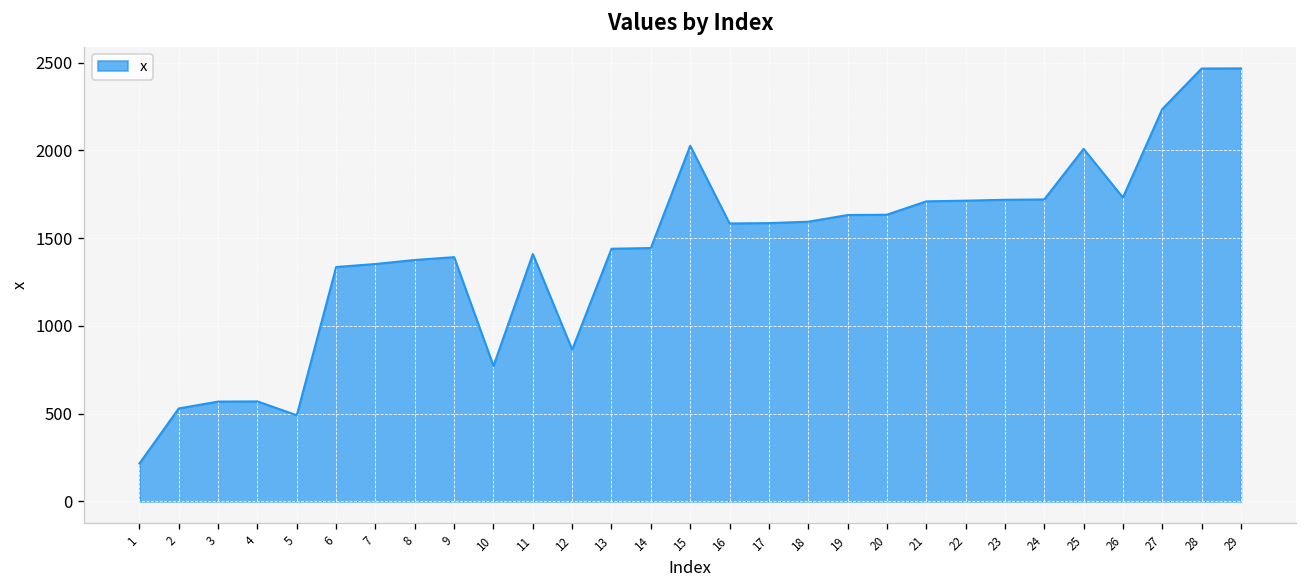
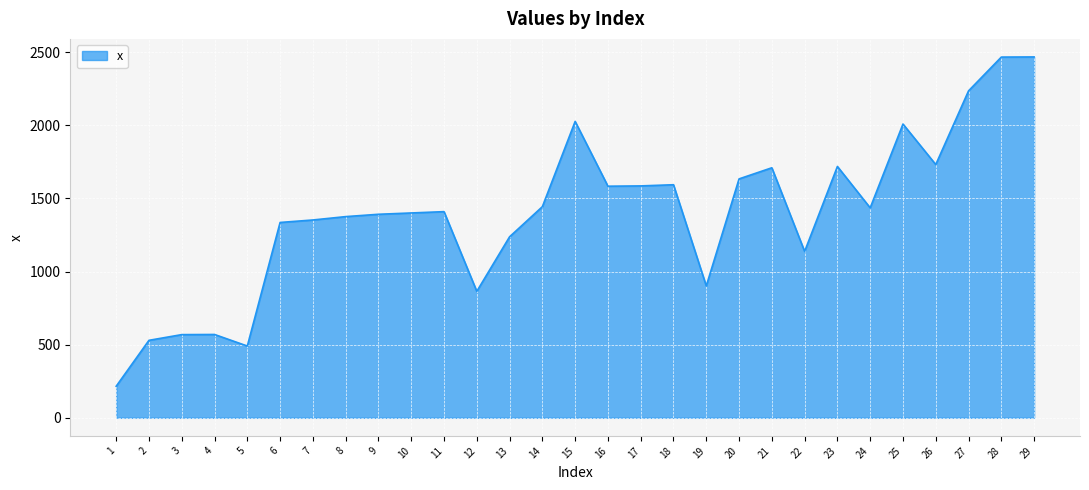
10: 770 -> 1400
13: 1440 -> 1240
19: 1630 -> 900
22: 1710 -> 1140
24: 1720 -> 1440
